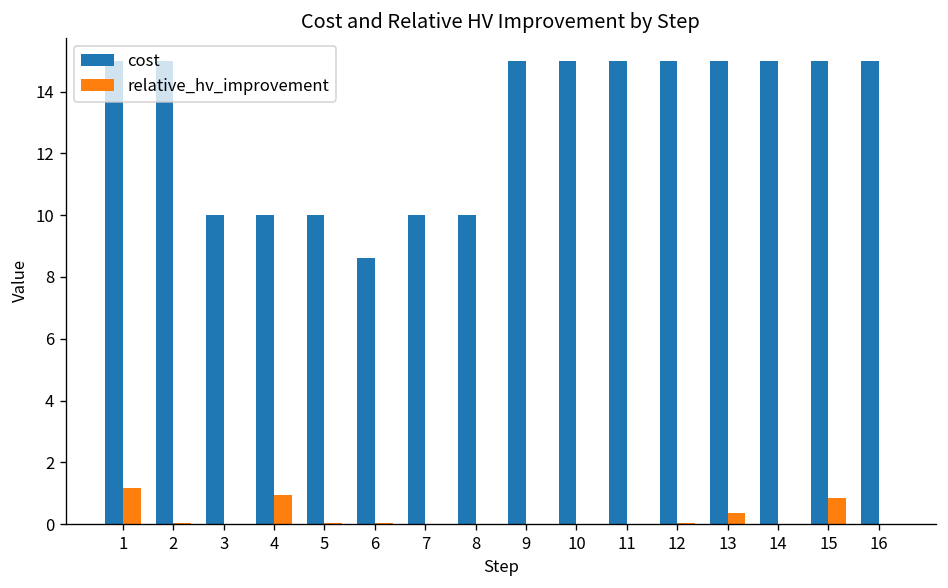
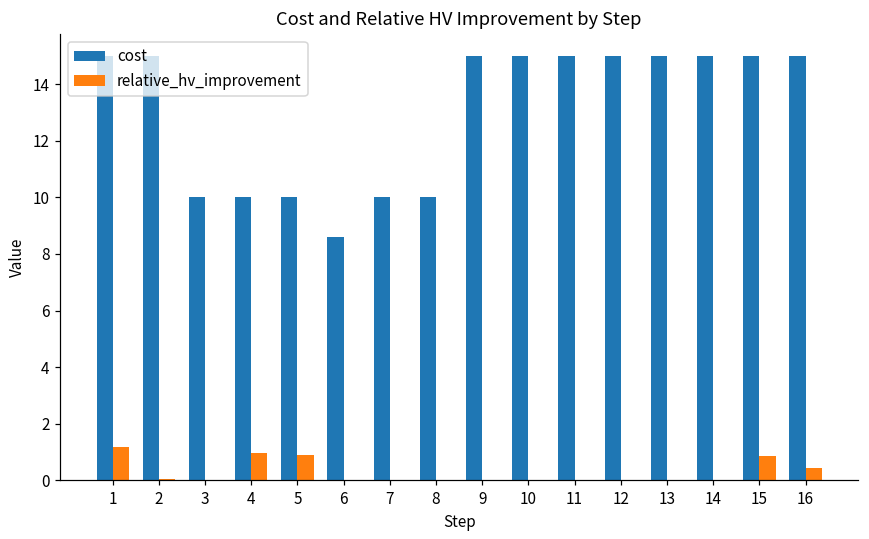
relative_hv_improvement, 5: 0.0 -> 0.9
relative_hv_improvement, 13: 0.4 -> 0.0
relative_hv_improvement, 16: 0.0 -> 0.4
